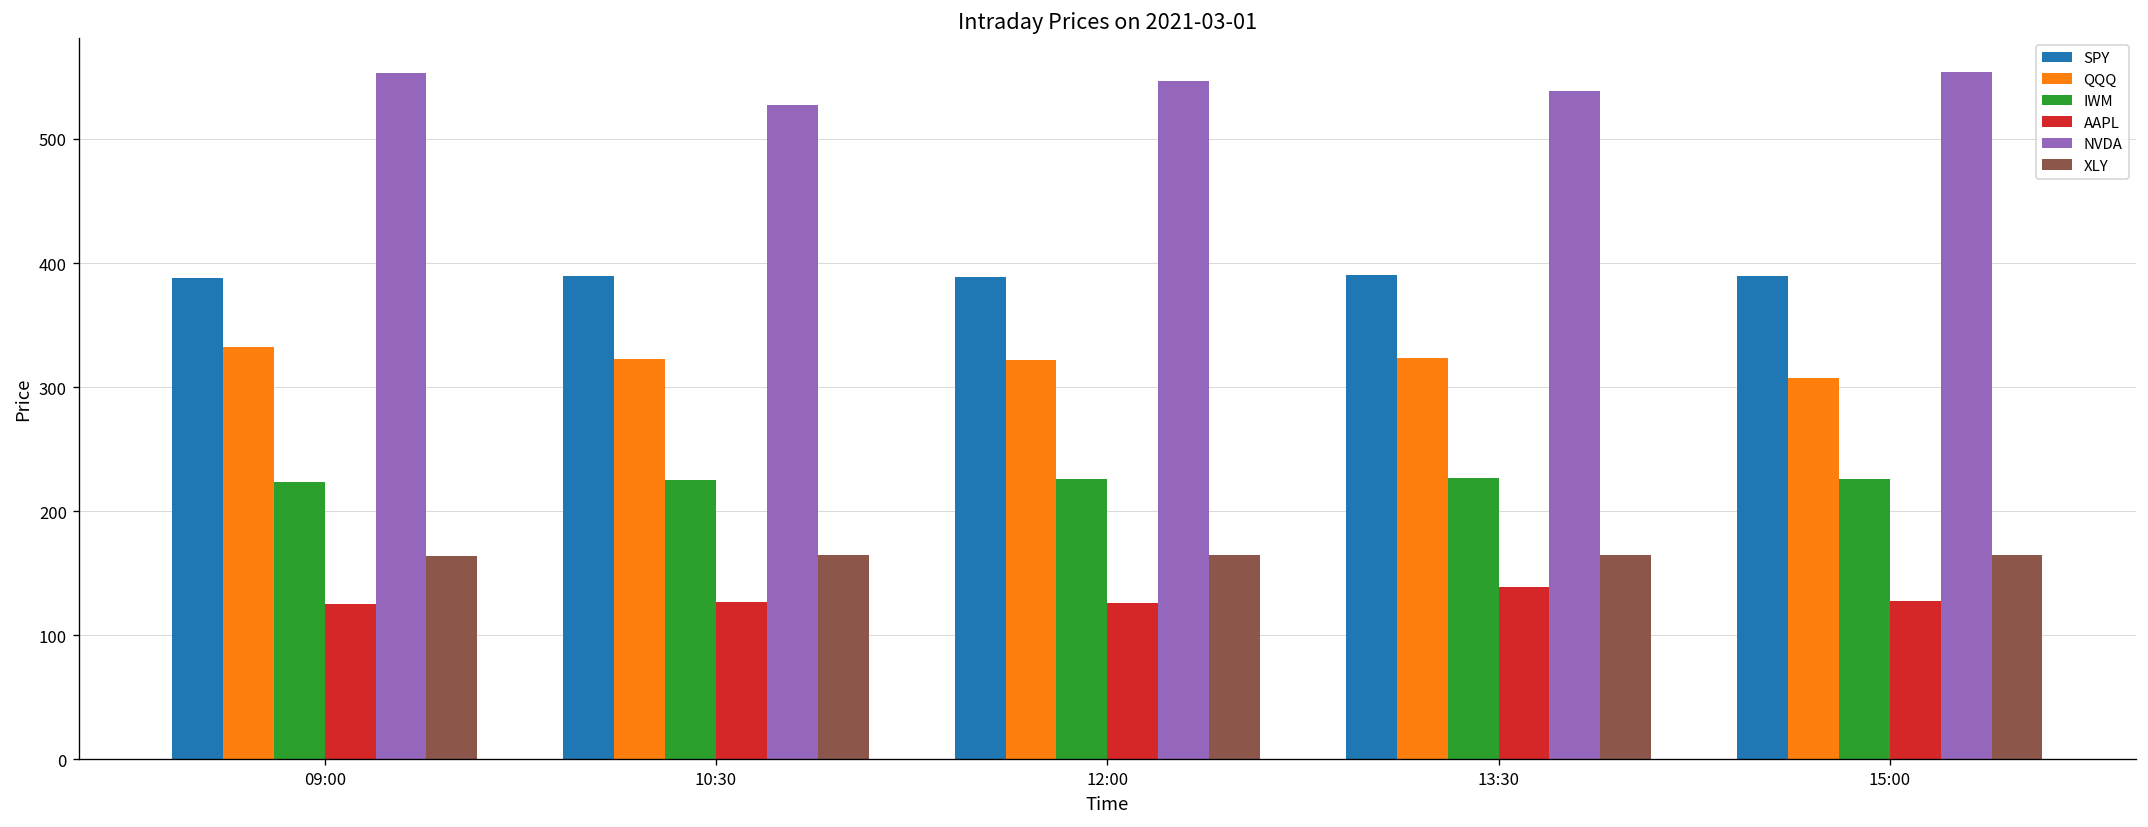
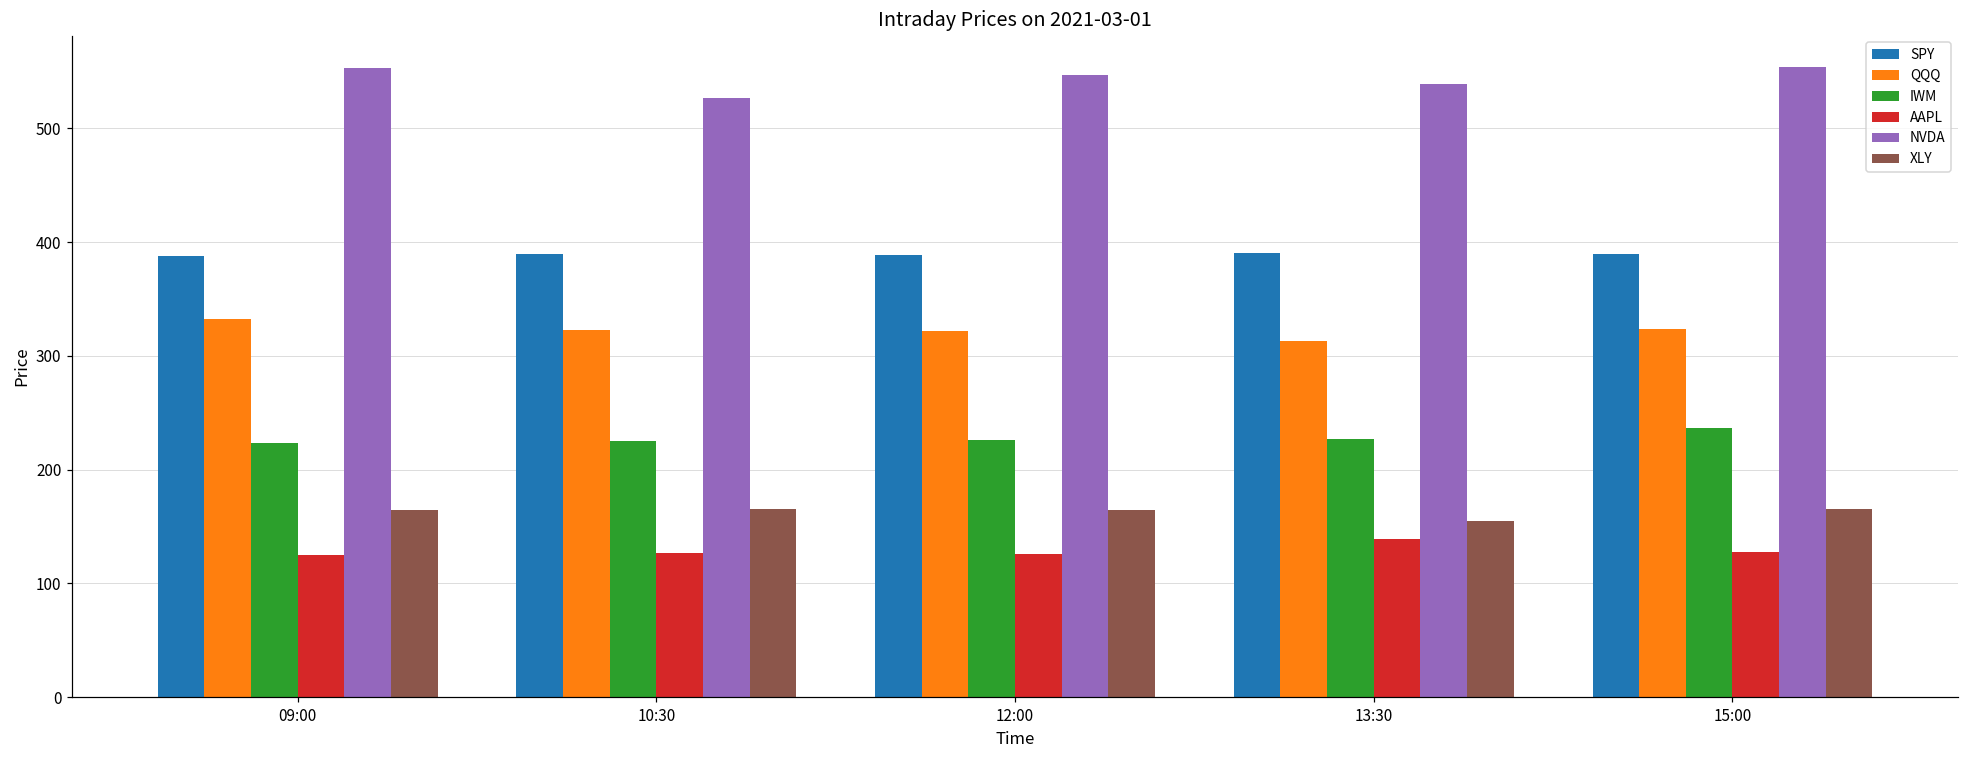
QQQ, 13:30: 324 -> 313
XLY, 13:30: 165 -> 155
QQQ, 15:00: 308 -> 324
IWM, 15:00: 226 -> 237
